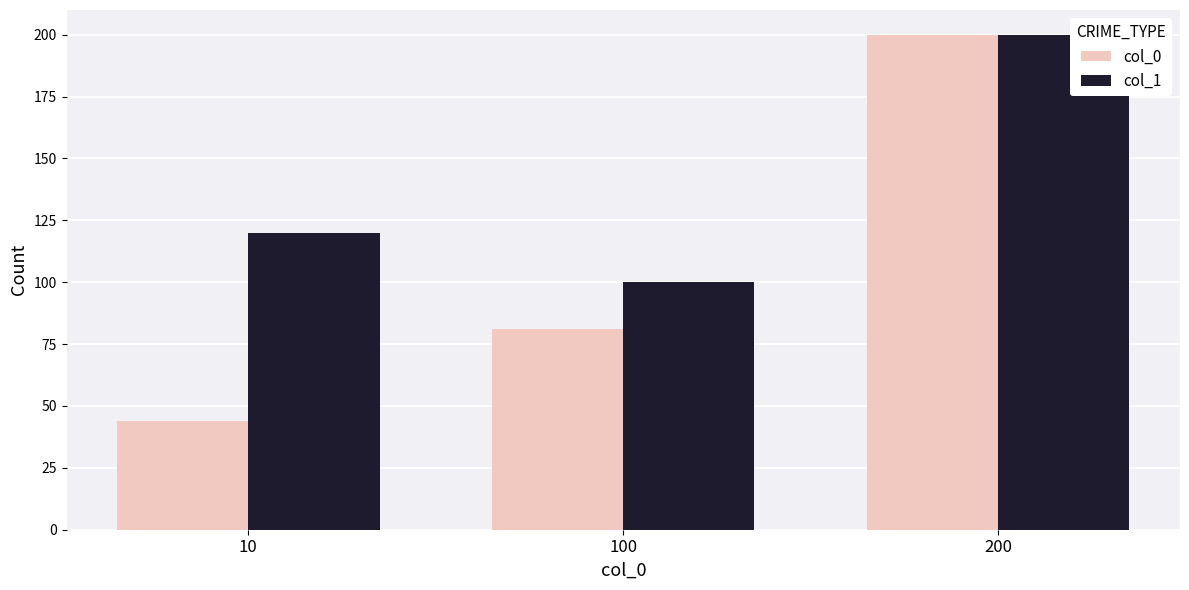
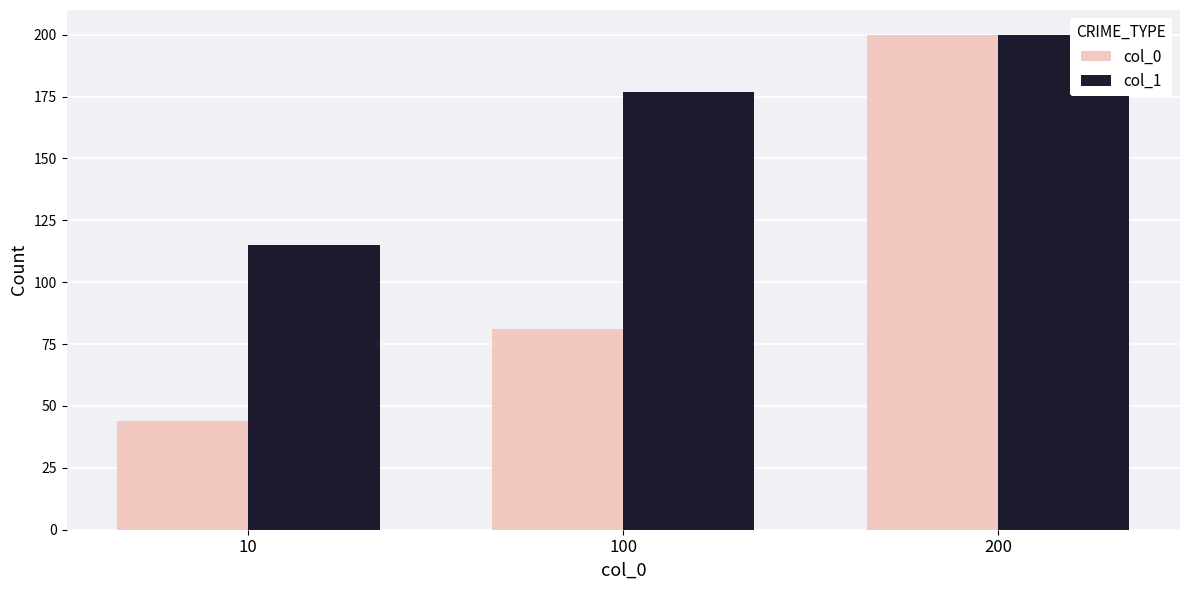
col_1, 10: 120 -> 115
col_1, 100: 100 -> 177
